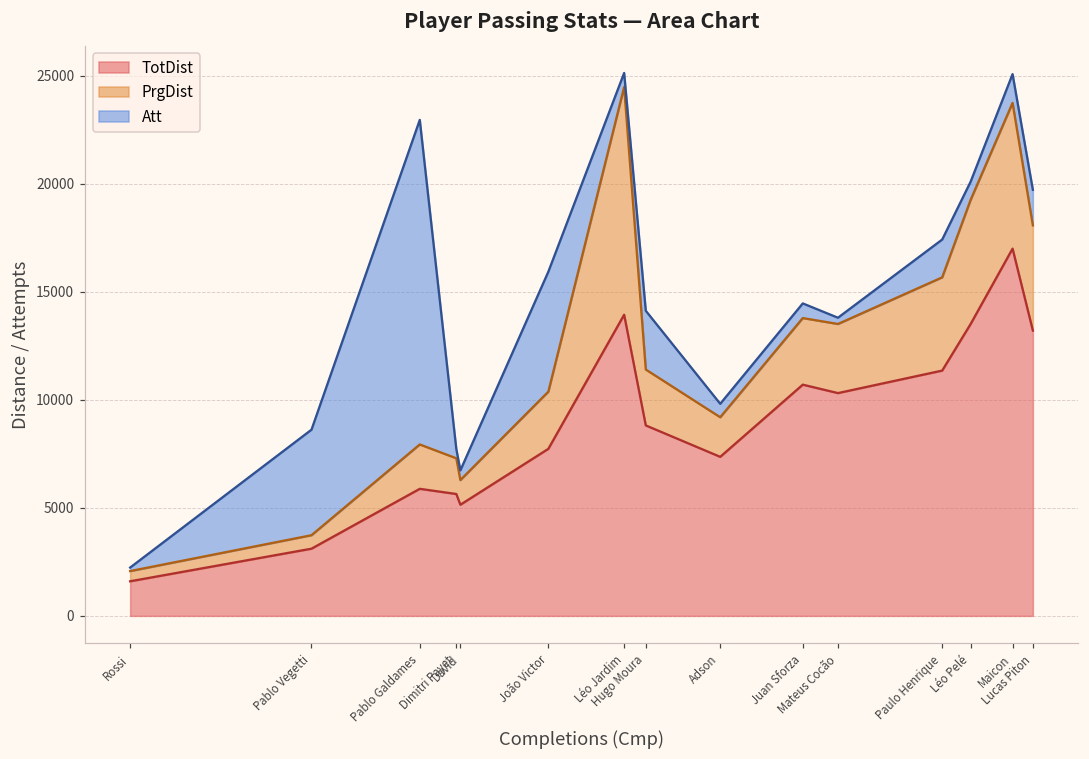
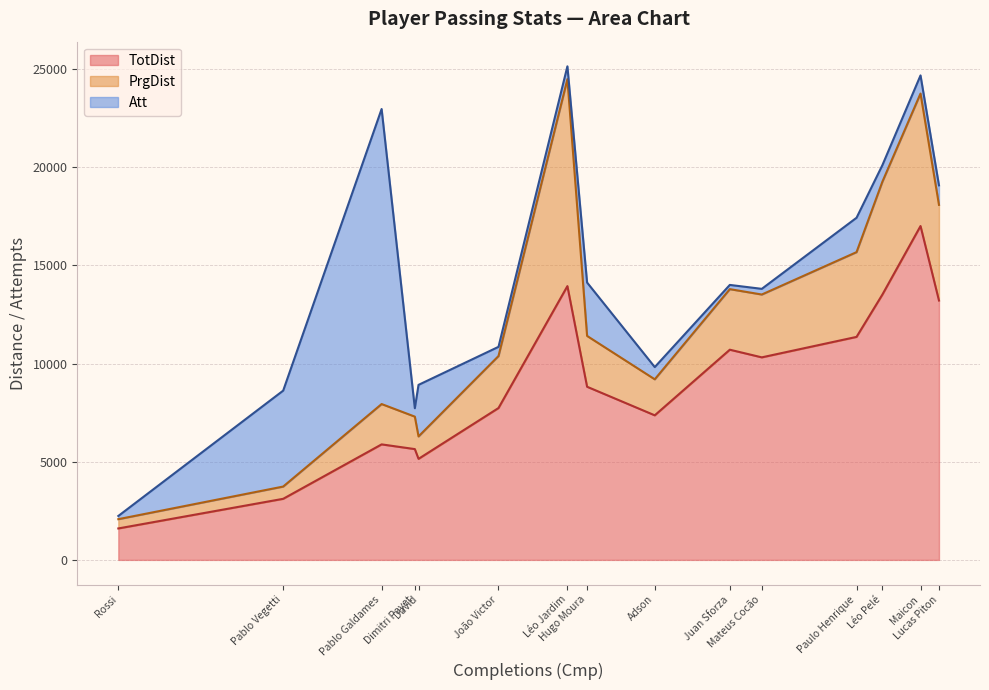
Att, David: 400 -> 2600
Att, João Victor: 5600 -> 500
Att, Juan Sforza: 700 -> 200
Att, Maicon: 1300 -> 900
Att, Lucas Piton: 1600 -> 1000
